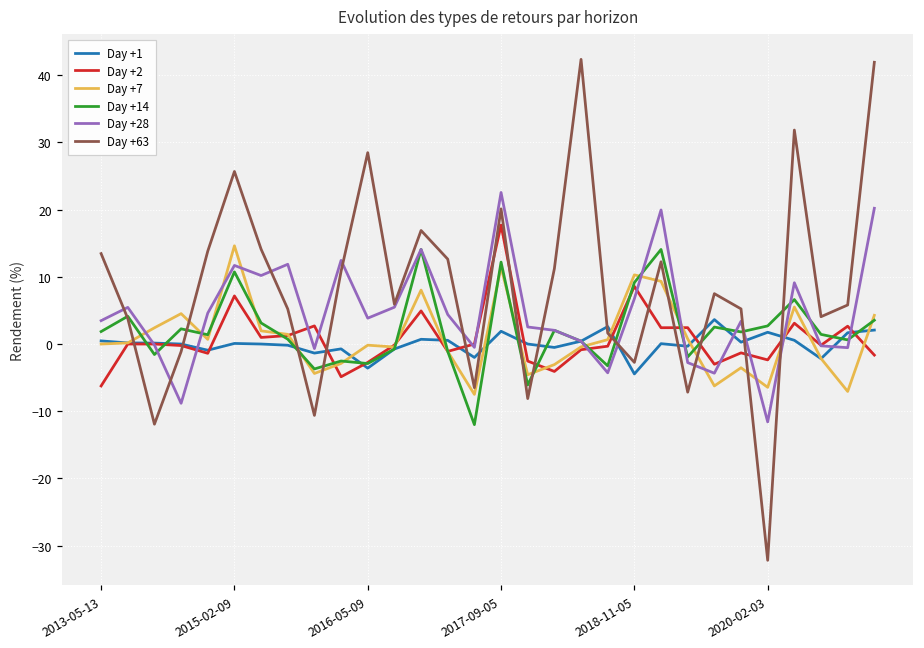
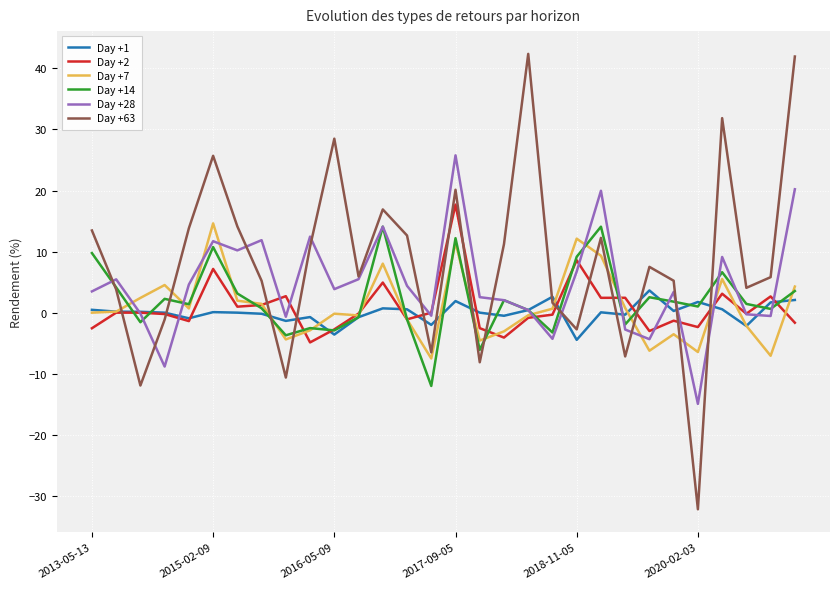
Day +2, 2013-05-13: -6 -> -3
Day +14, 2013-05-13: 2 -> 10
Day +28, 2017-09-05: 23 -> 26
Day +7, 2018-11-05: 10 -> 12
Day +14, 2020-02-03: 3 -> 1
Day +28, 2020-02-03: -12 -> -15
